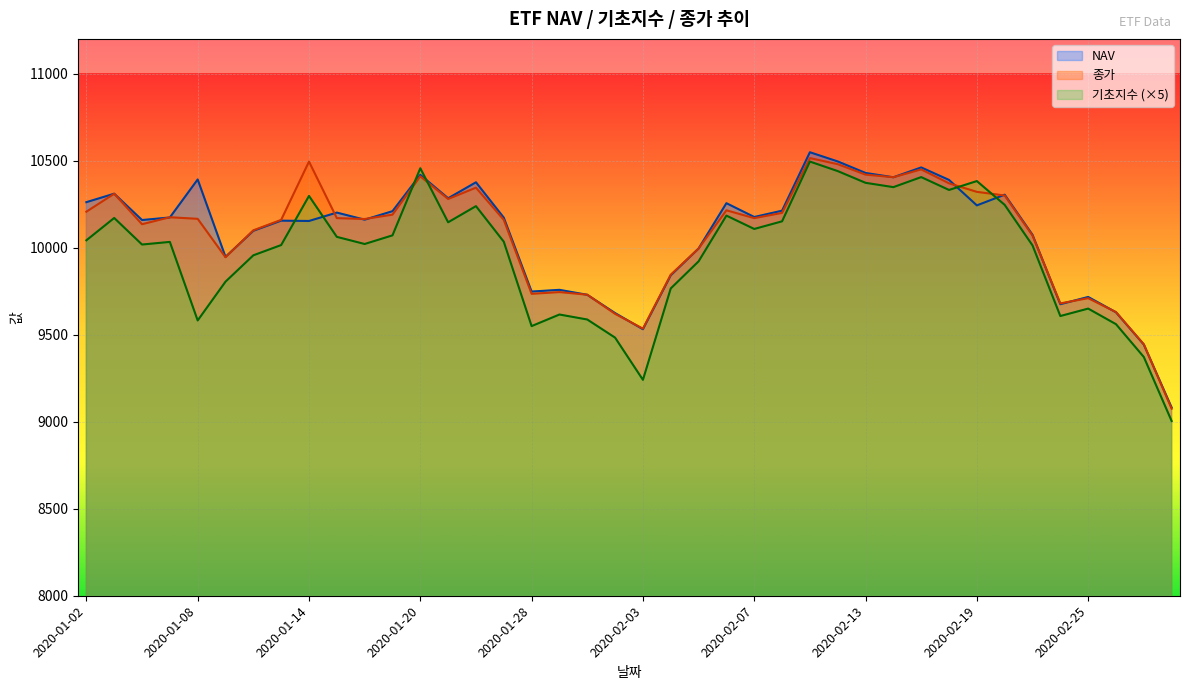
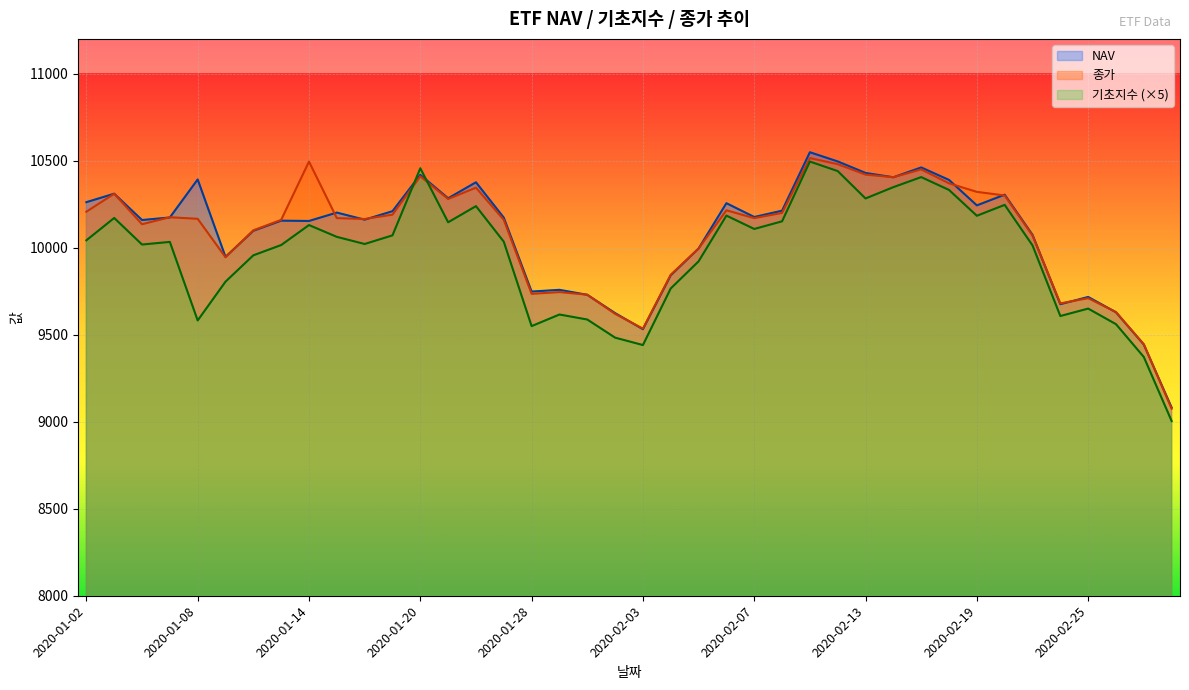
기초지수 (×5), 2020-01-14: 10300 -> 10130
기초지수 (×5), 2020-02-03: 9240 -> 9440
기초지수 (×5), 2020-02-13: 10370 -> 10280
기초지수 (×5), 2020-02-19: 10380 -> 10180
